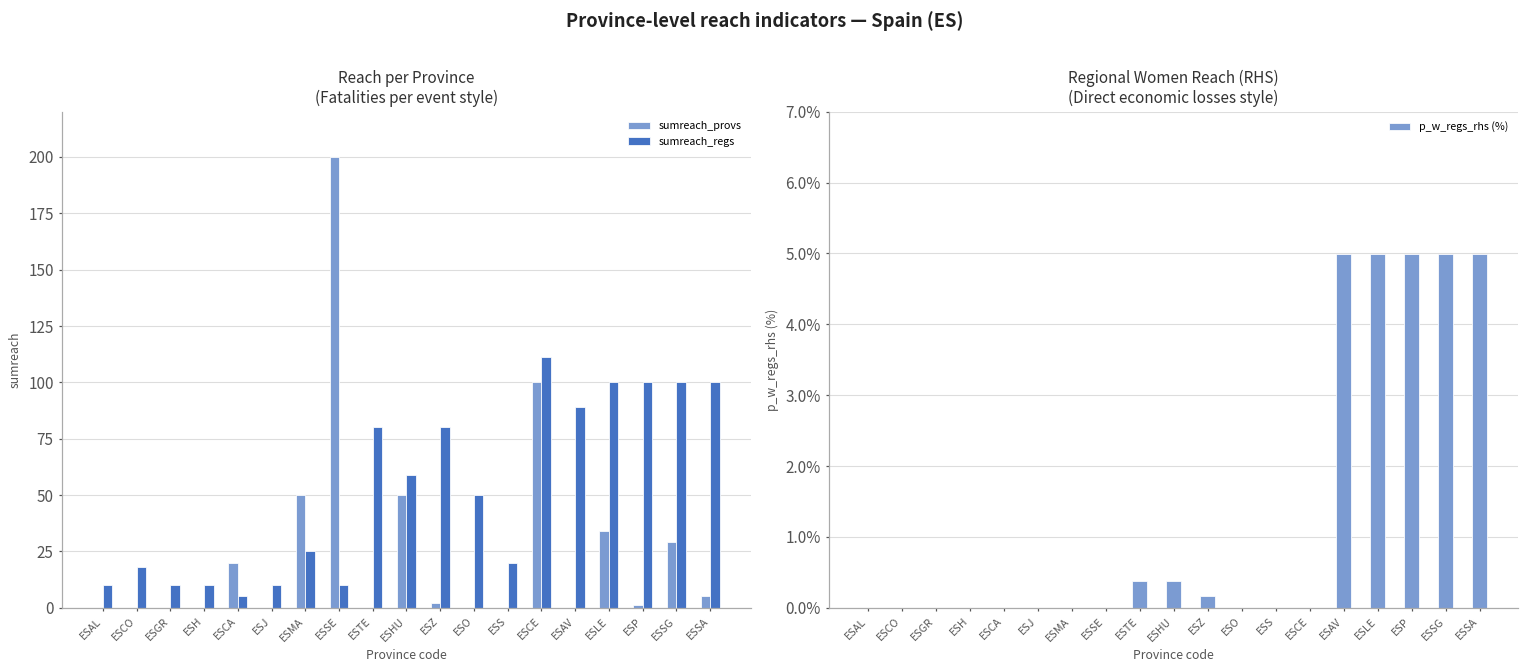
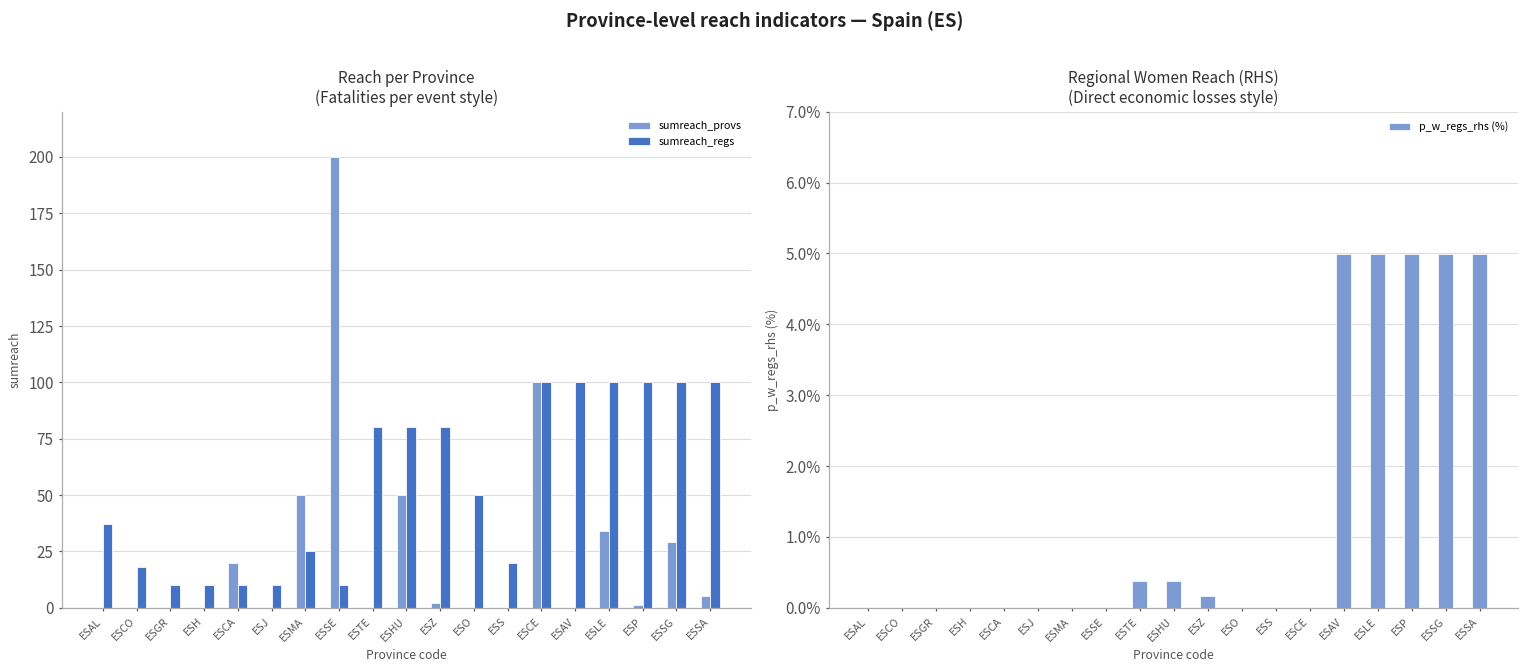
Reach per Province (Fatalities per event style), sumreach_regs, ESAL: 10 -> 37
Reach per Province (Fatalities per event style), sumreach_regs, ESCA: 5 -> 10
Reach per Province (Fatalities per event style), sumreach_regs, ESHU: 59 -> 80
Reach per Province (Fatalities per event style), sumreach_regs, ESCE: 111 -> 100
Reach per Province (Fatalities per event style), sumreach_regs, ESAV: 89 -> 100
